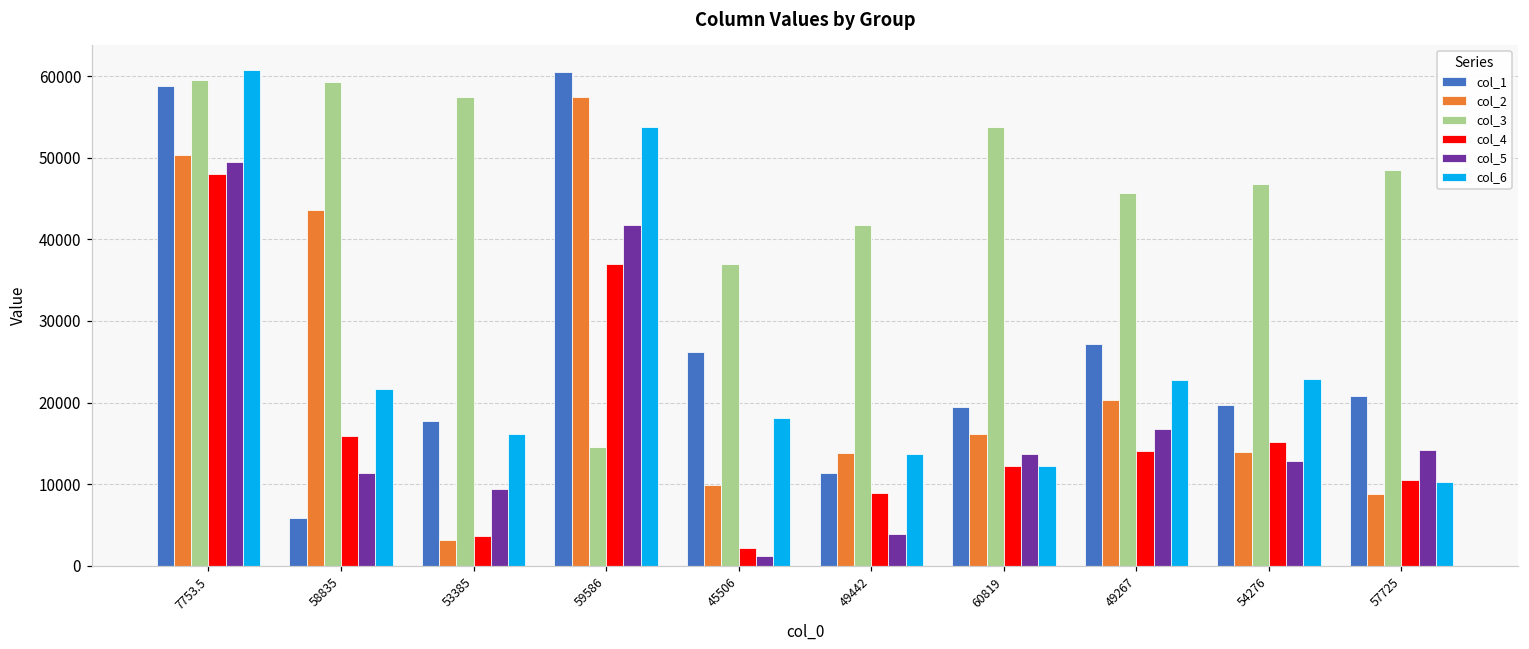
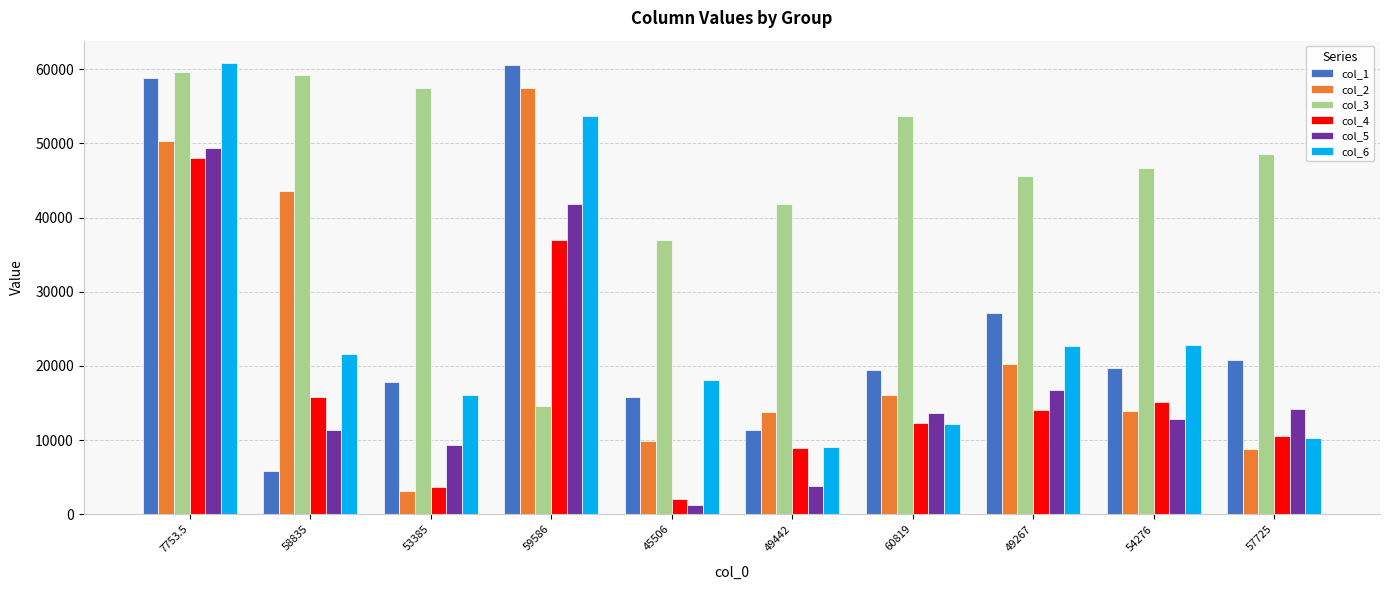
col_1, 45506: 26000 -> 16000
col_6, 49442: 14000 -> 9000
